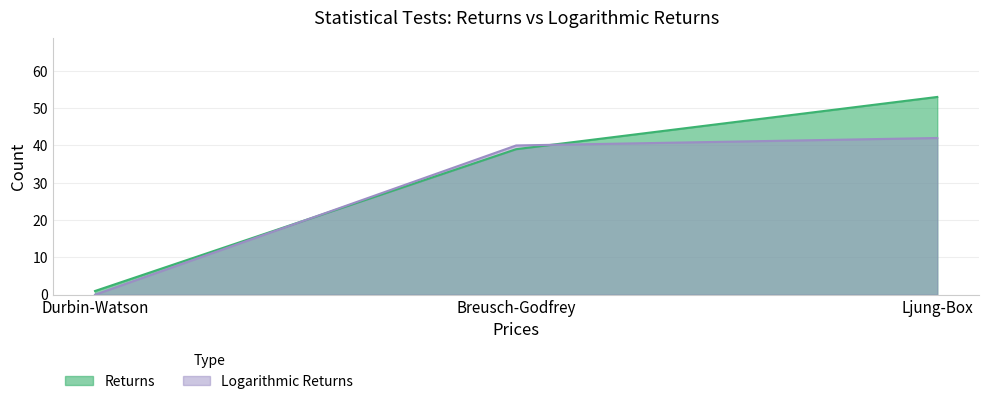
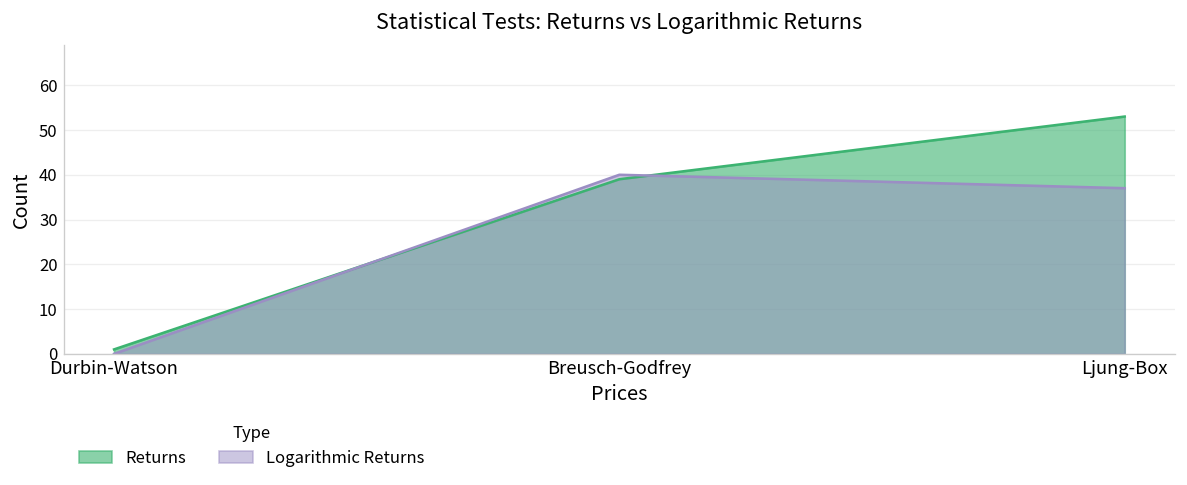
Logarithmic Returns, Ljung-Box: 42 -> 37
